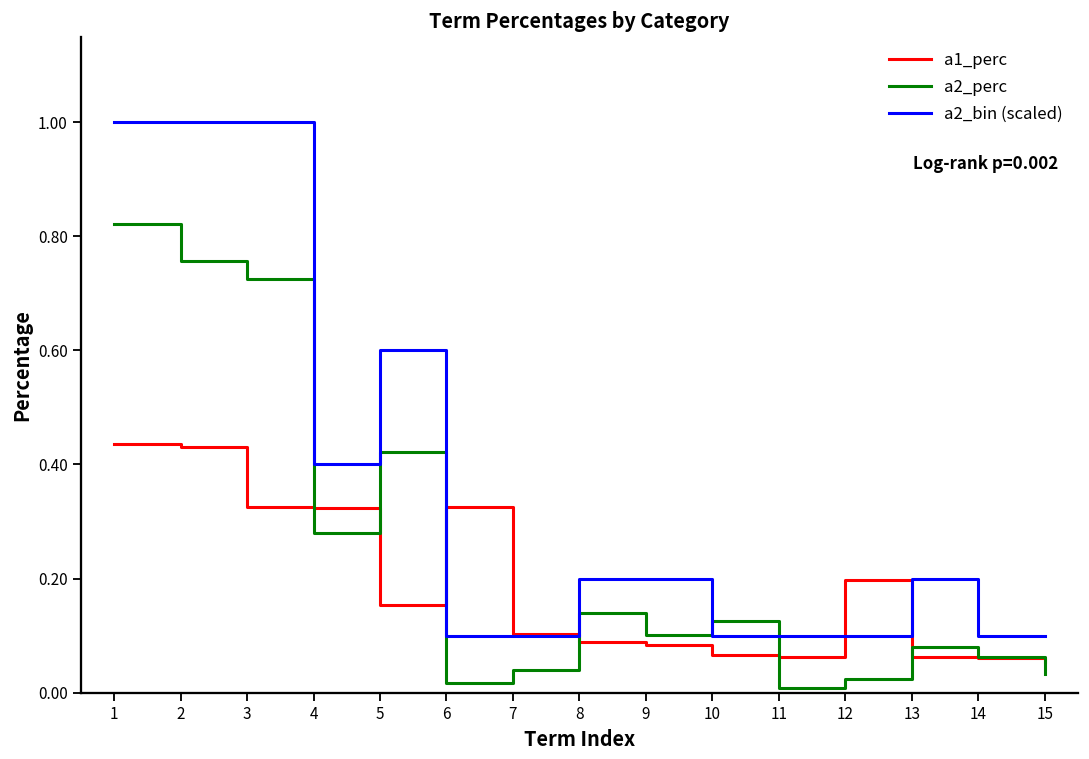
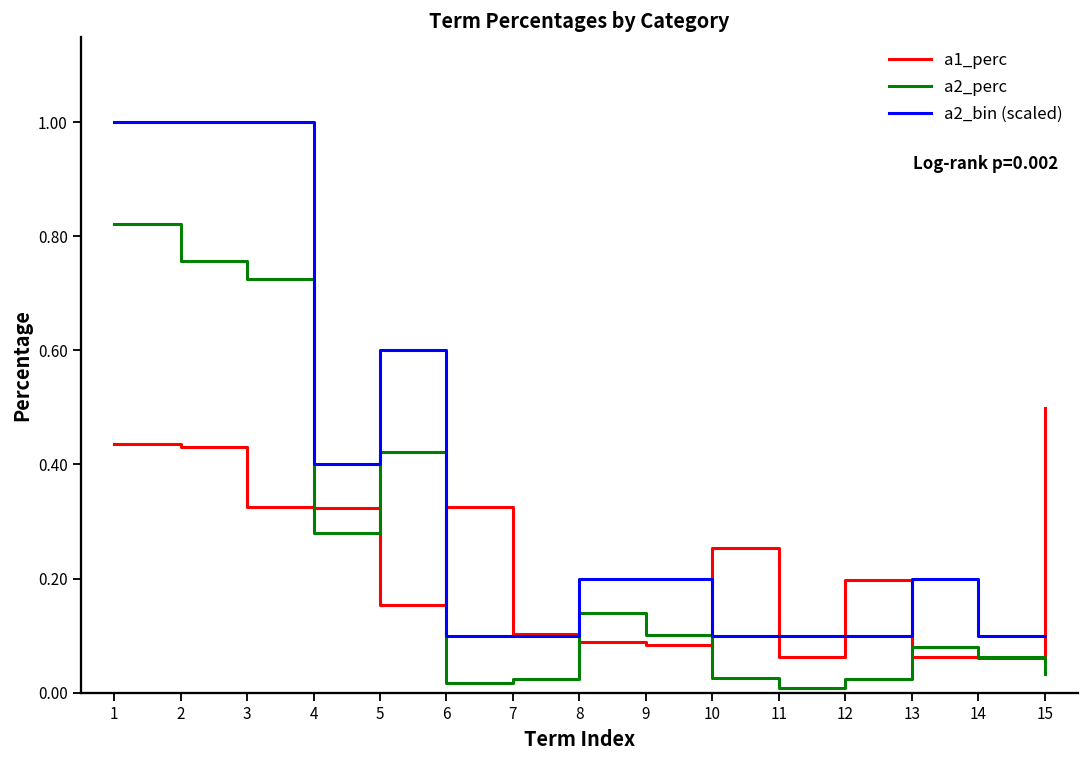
a2_perc, 7: 0.04 -> 0.02
a1_perc, 10: 0.07 -> 0.25
a2_perc, 10: 0.13 -> 0.03
a1_perc, 15: 0.05 -> 0.50
